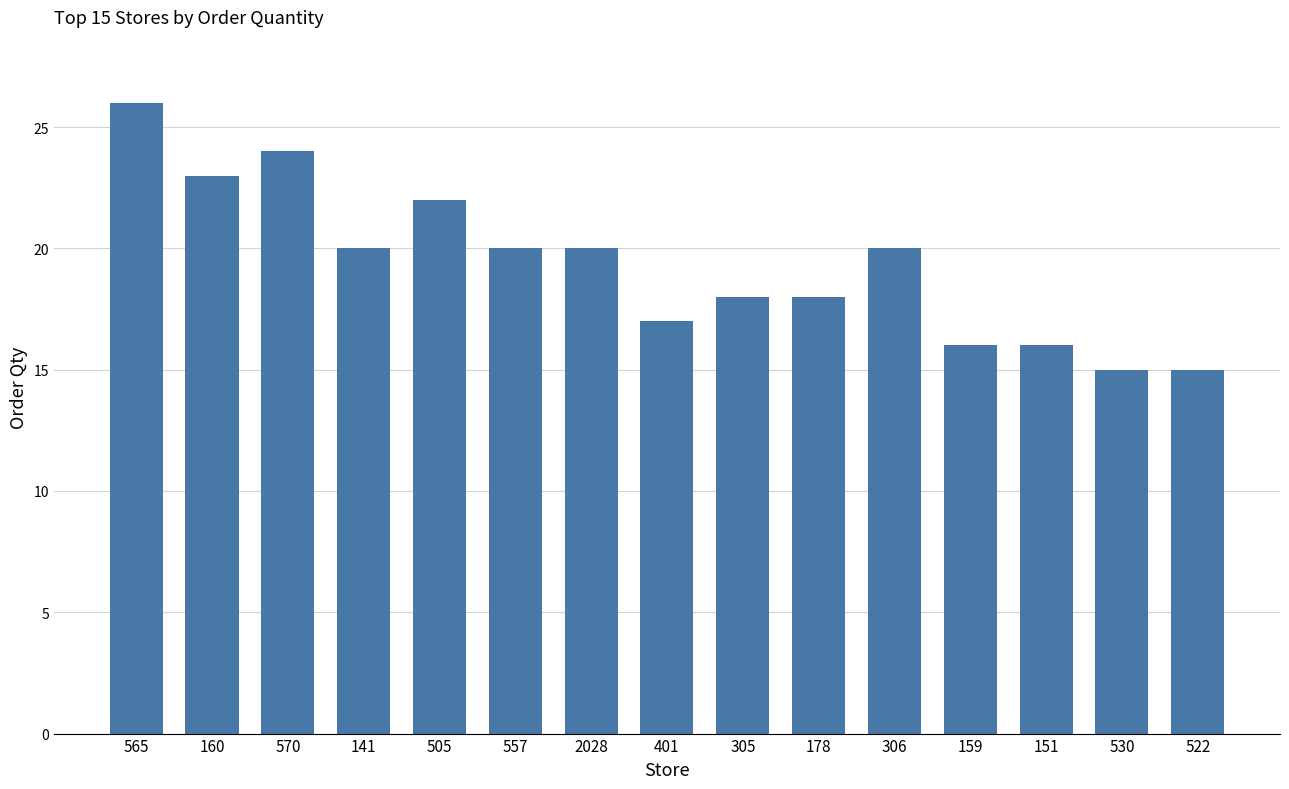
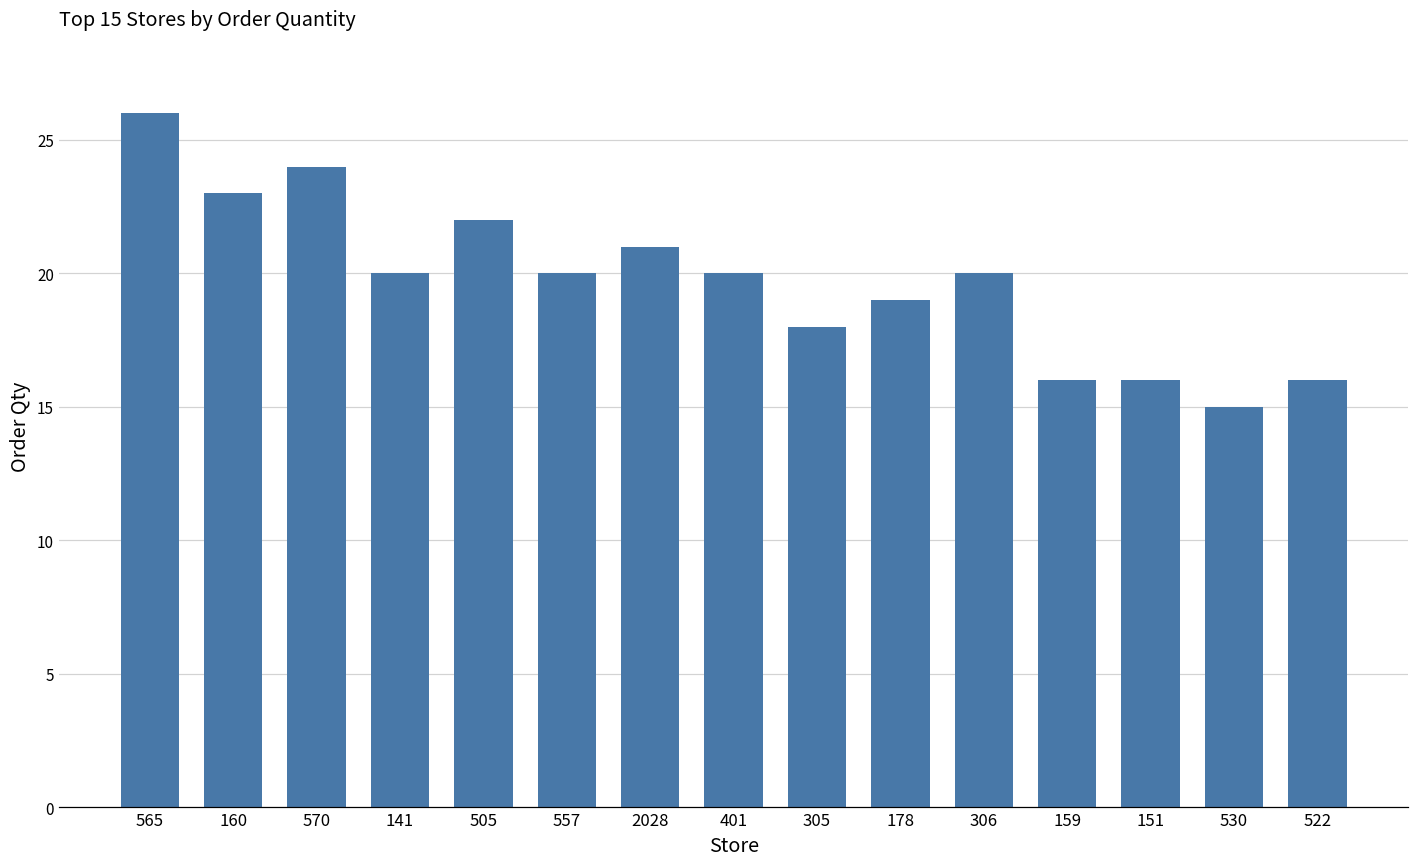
2028: 20 -> 21
401: 17 -> 20
178: 18 -> 19
522: 15 -> 16
